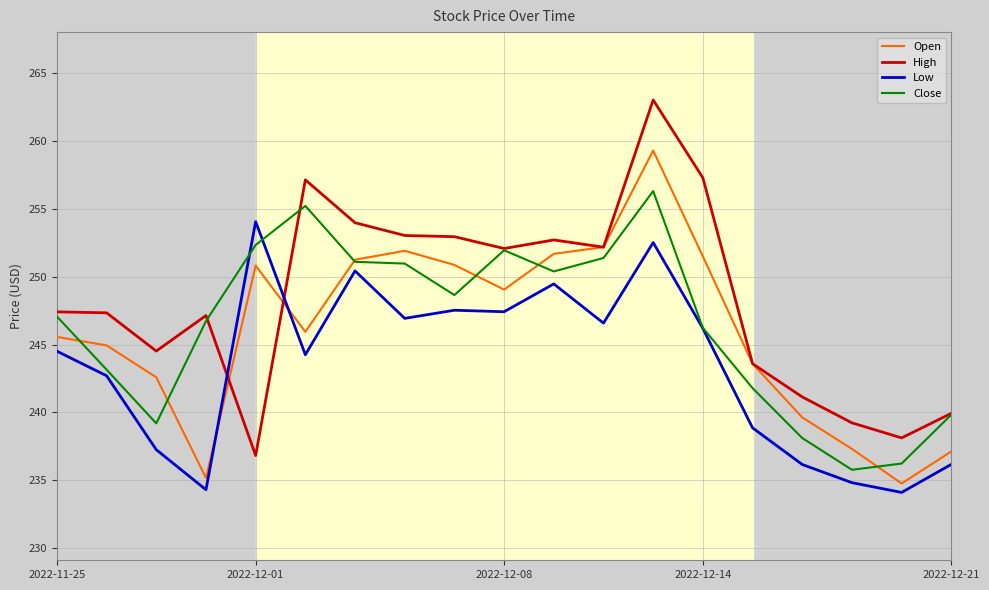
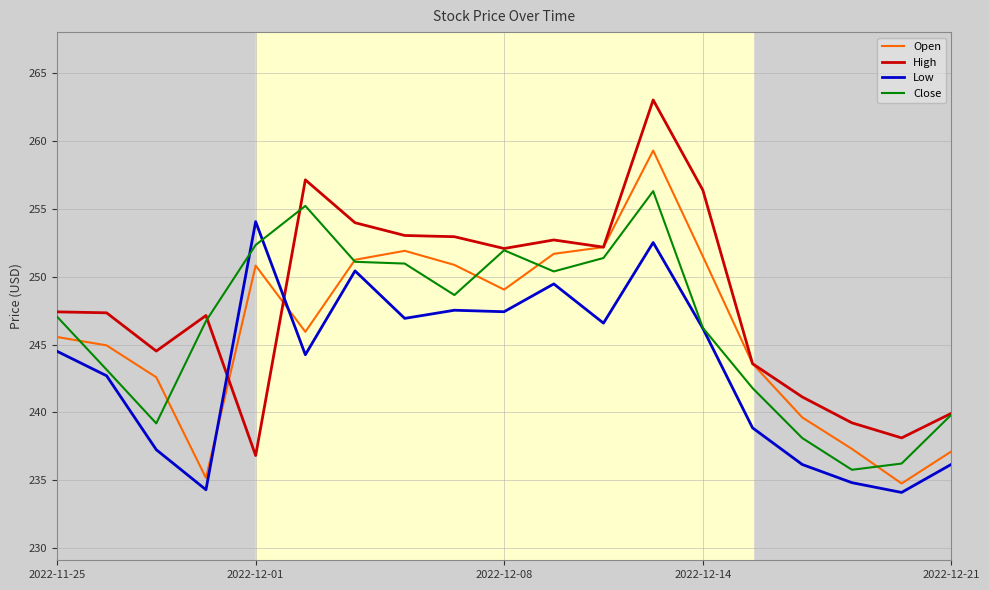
High, 2022-12-14: 257.3 -> 256.4
